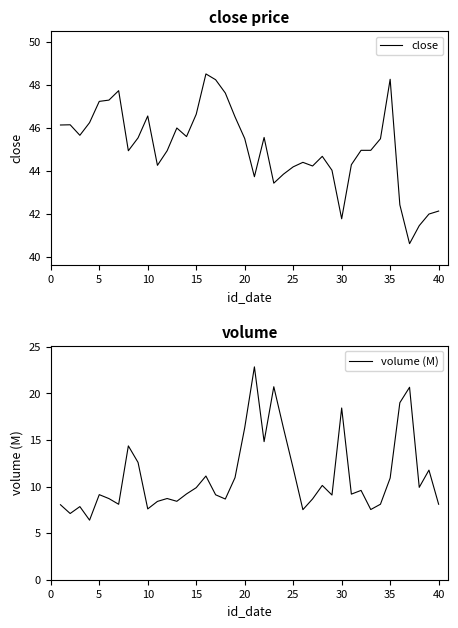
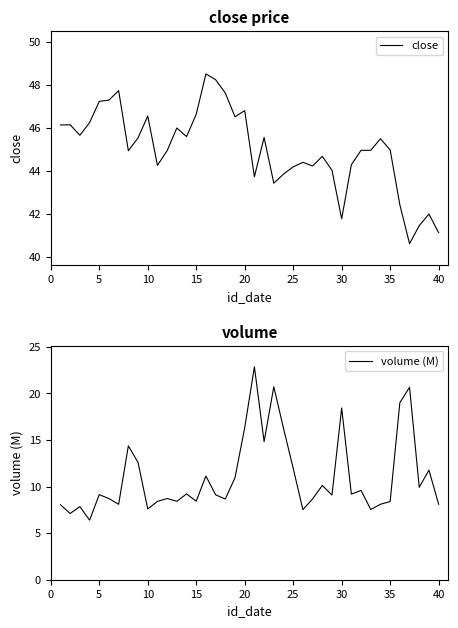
close price, 20: 45.5 -> 46.8
close price, 35: 48.3 -> 45.0
close price, 40: 42.1 -> 41.1
volume, 15: 10 -> 8
volume, 35: 11 -> 8
